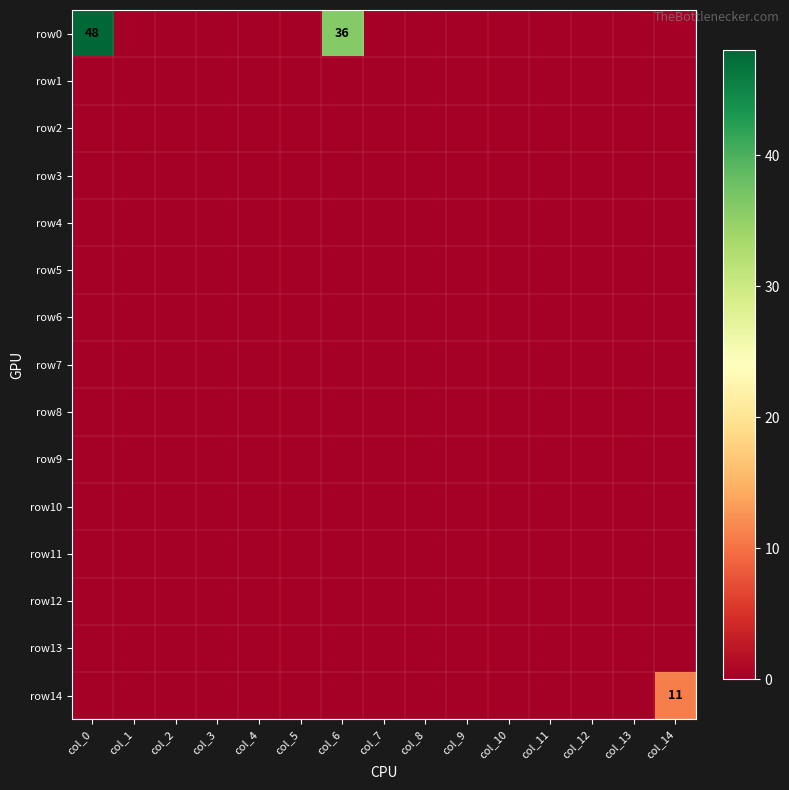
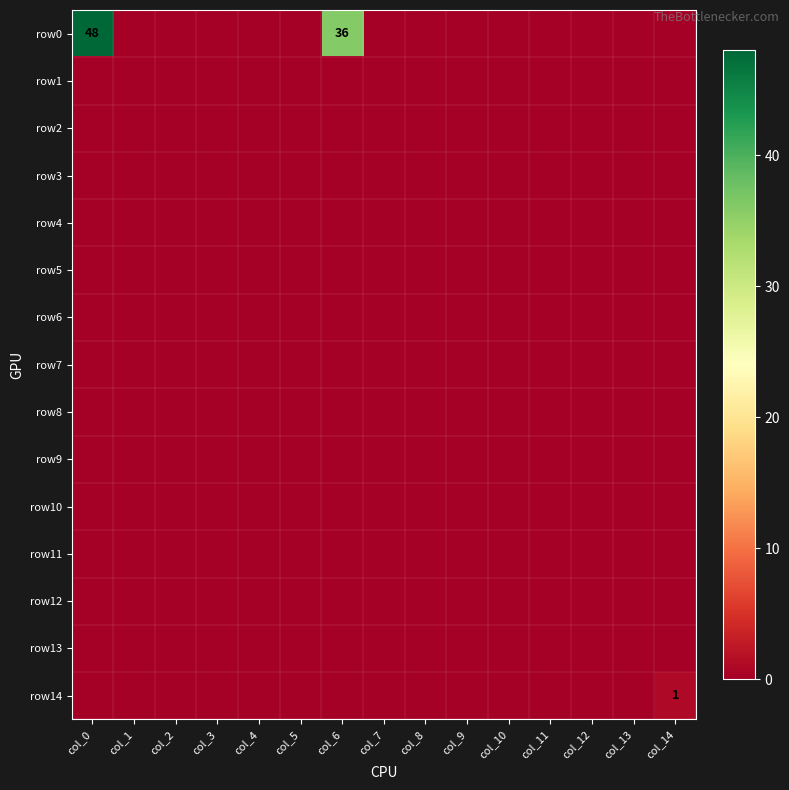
row14, col_14: 11 -> 1
